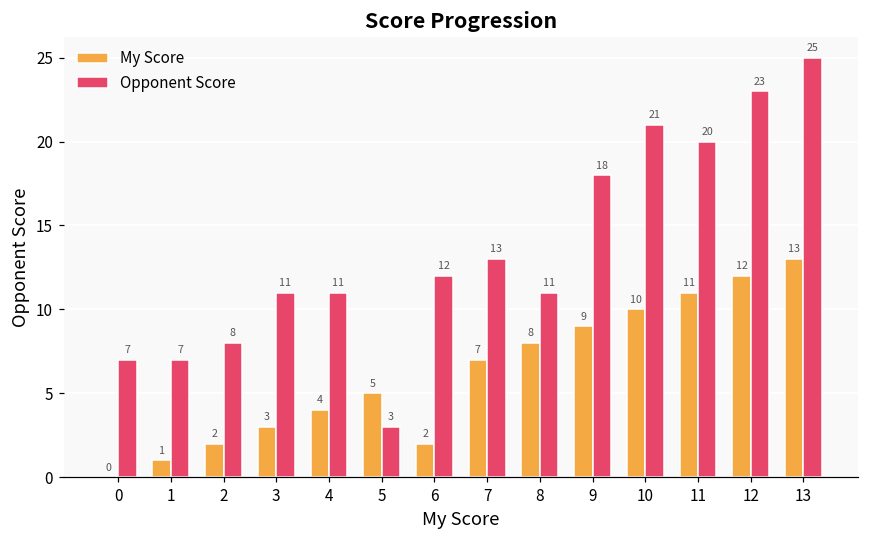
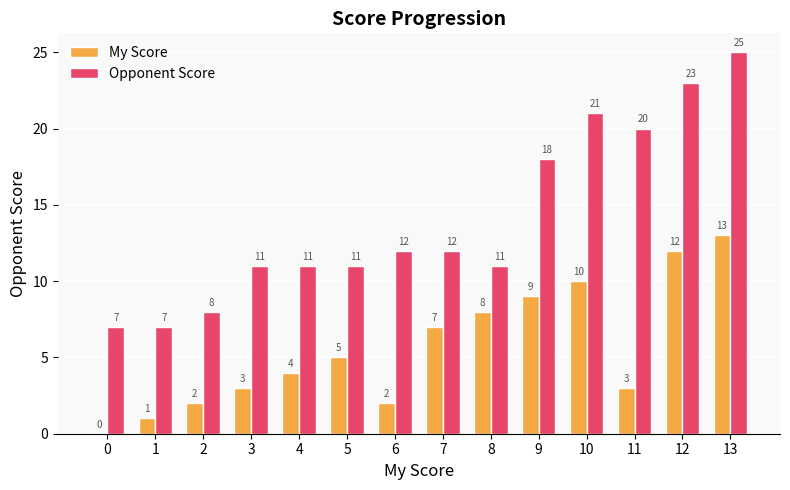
Opponent Score, 5: 3 -> 11
Opponent Score, 7: 13 -> 12
My Score, 11: 11 -> 3
